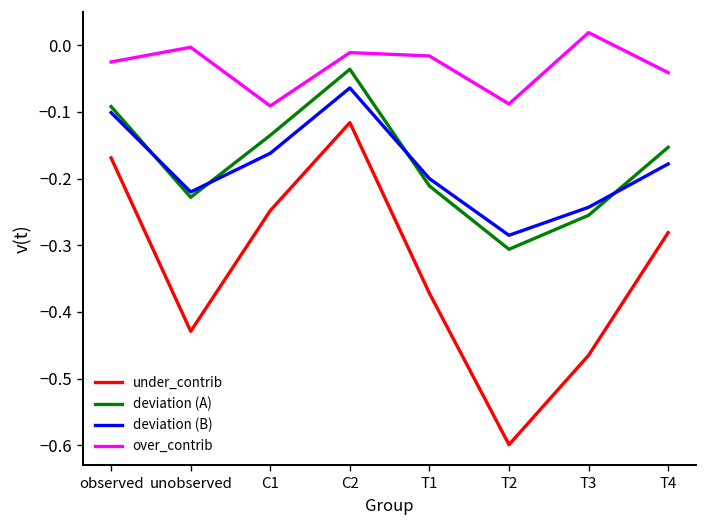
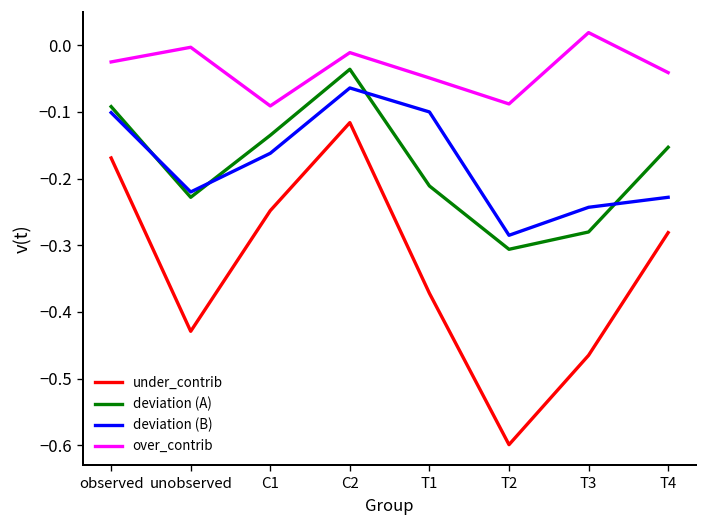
deviation (B), T1: -0.2 -> -0.1
over_contrib, T1: -0.02 -> -0.05
deviation (A), T3: -0.26 -> -0.28
deviation (B), T4: -0.18 -> -0.23
